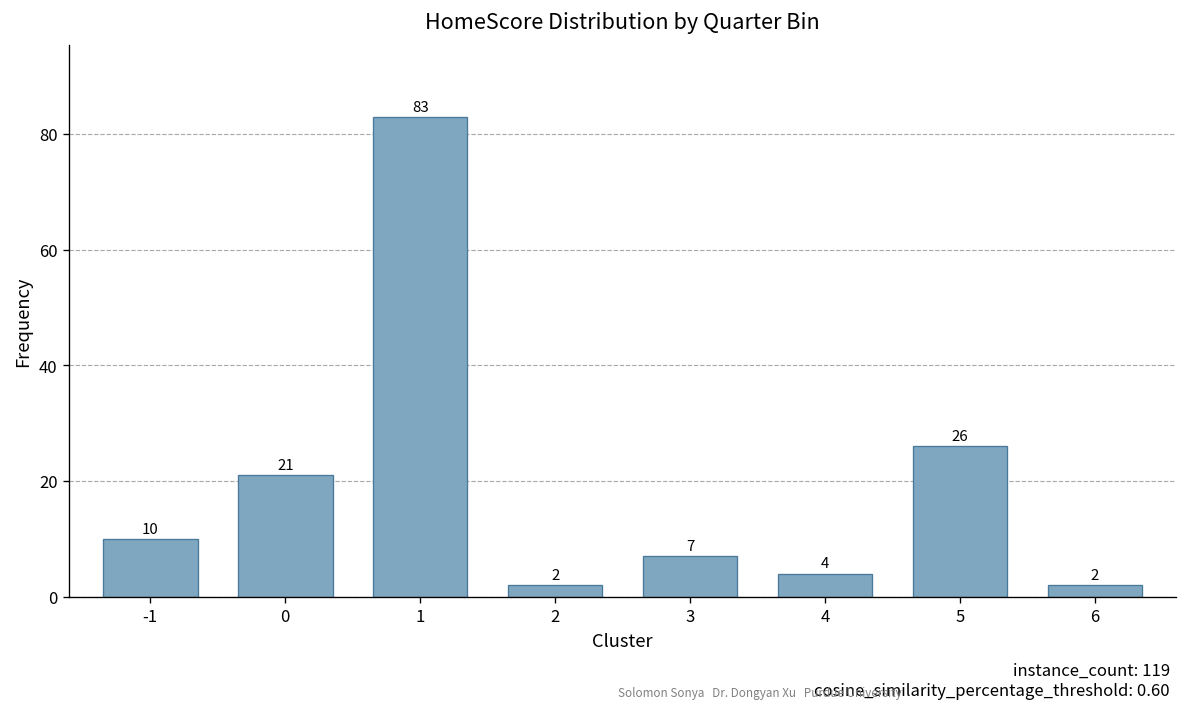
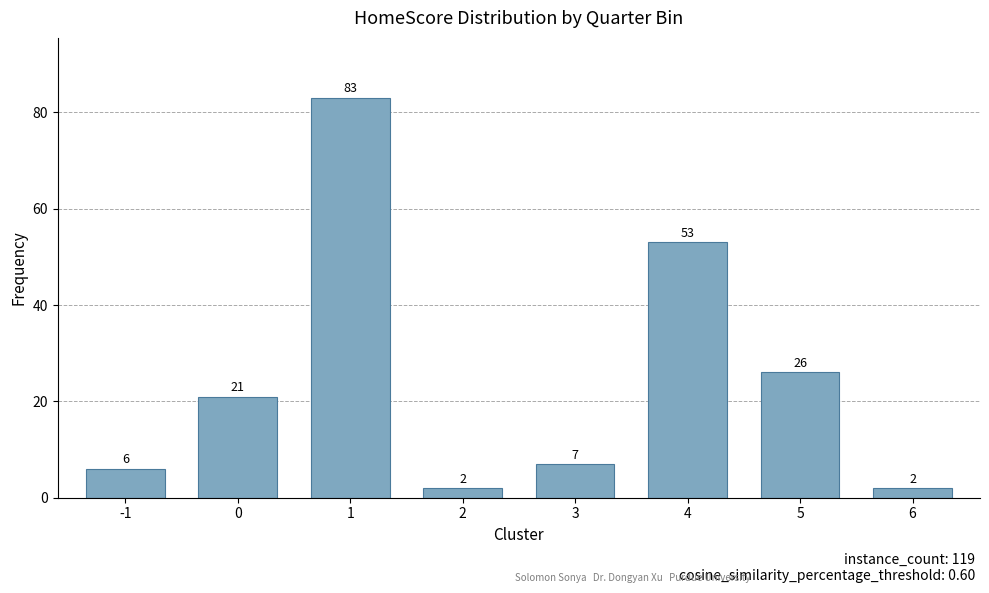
-1: 10 -> 6
4: 4 -> 53
